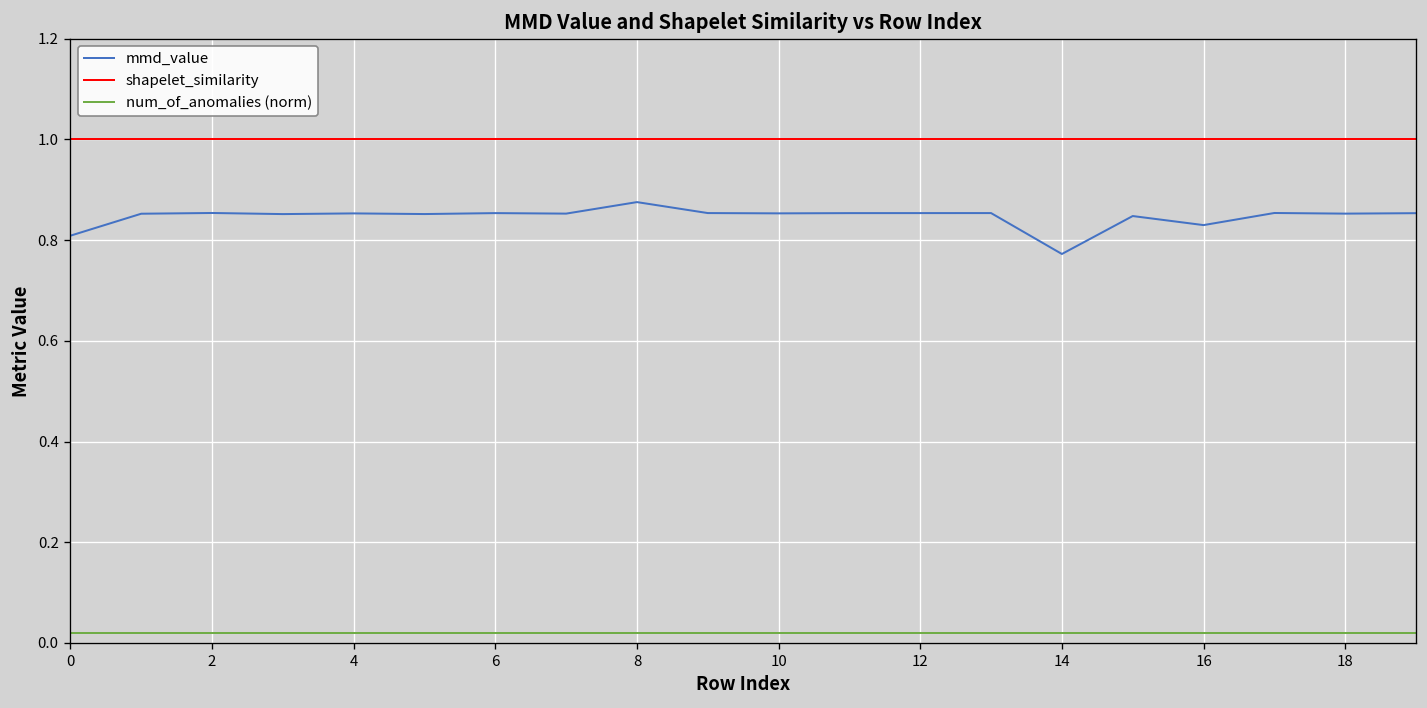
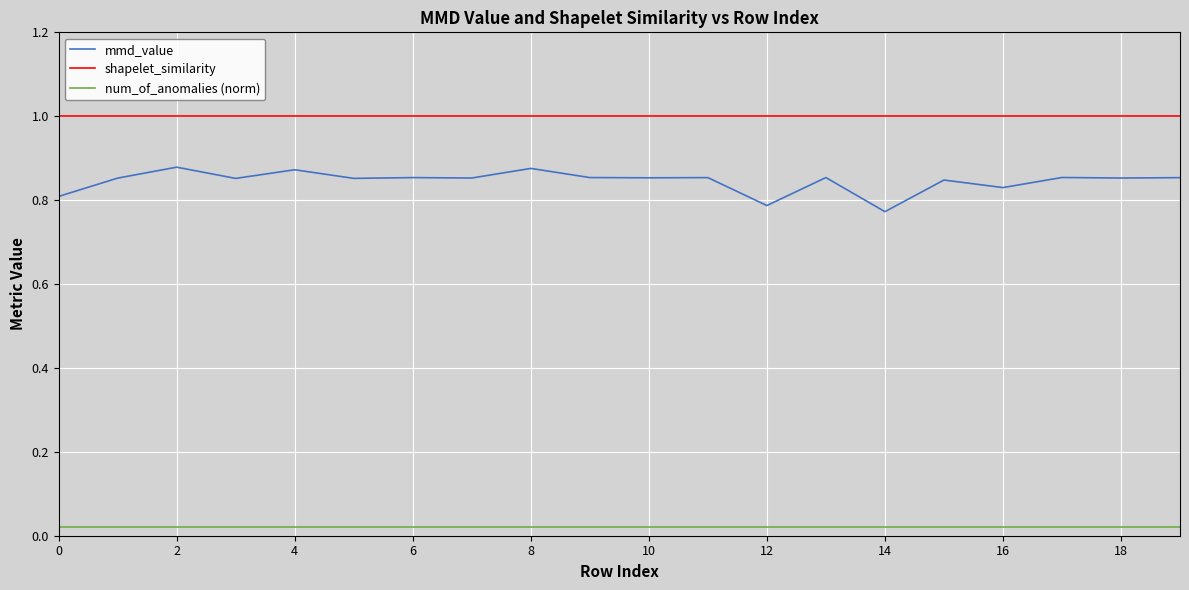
mmd_value, 2: 0.85 -> 0.88
mmd_value, 4: 0.85 -> 0.87
mmd_value, 12: 0.85 -> 0.79
